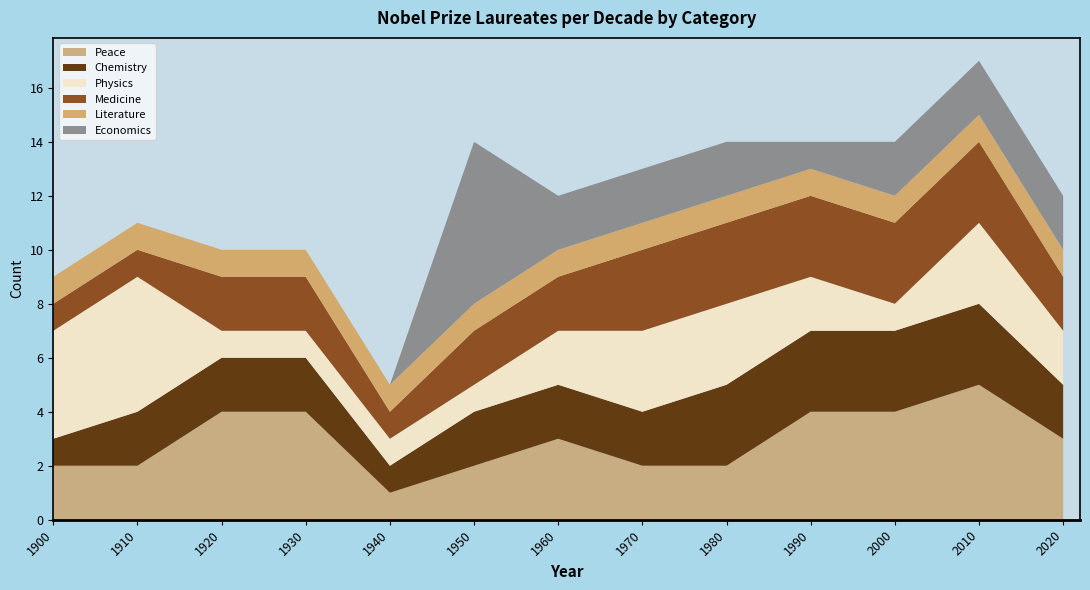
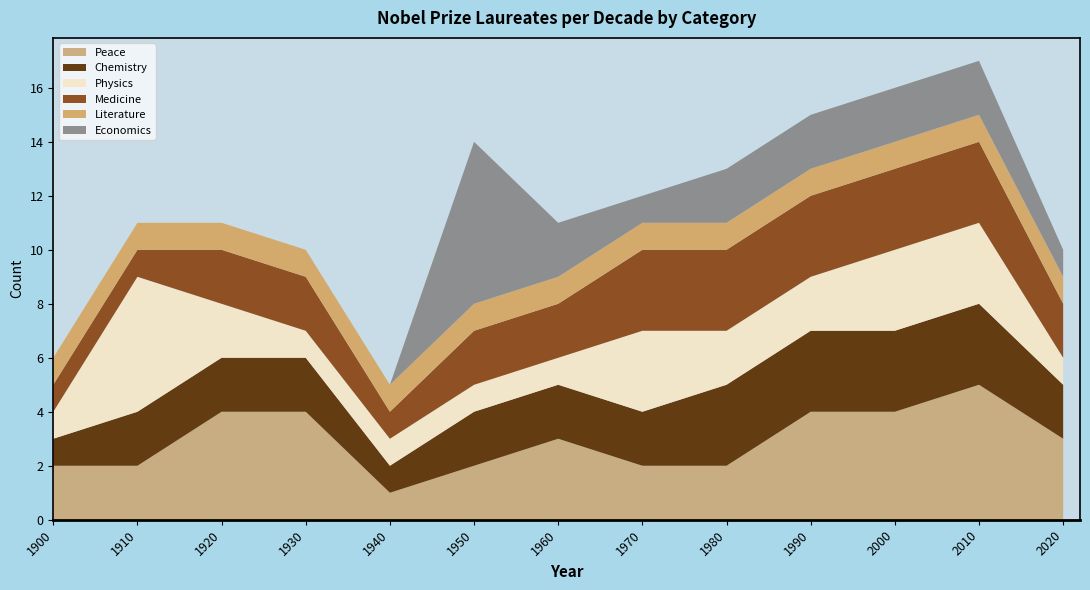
Physics, 1900: 4 -> 1
Physics, 1920: 1 -> 2
Physics, 1960: 2 -> 1
Economics, 1970: 2 -> 1
Physics, 1980: 3 -> 2
Economics, 1990: 1 -> 2
Physics, 2000: 1 -> 3
Physics, 2020: 2 -> 1
Economics, 2020: 2 -> 1
